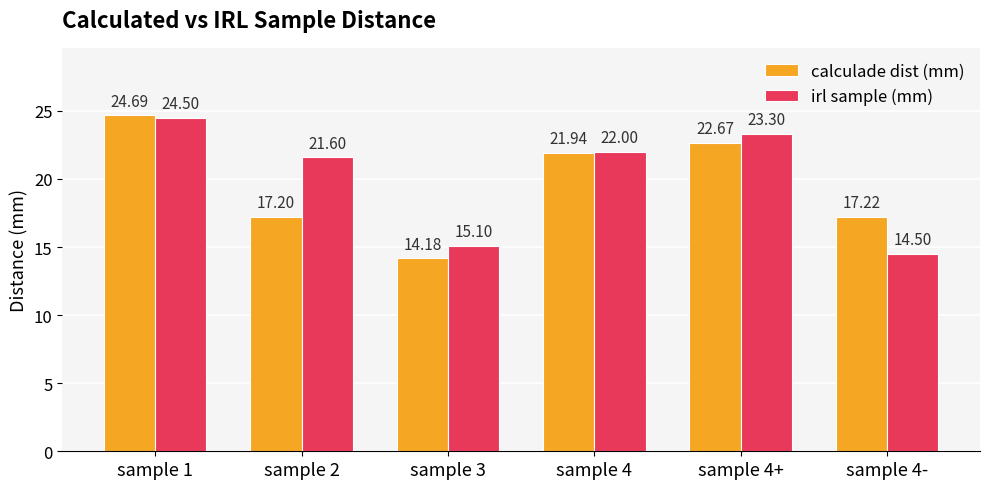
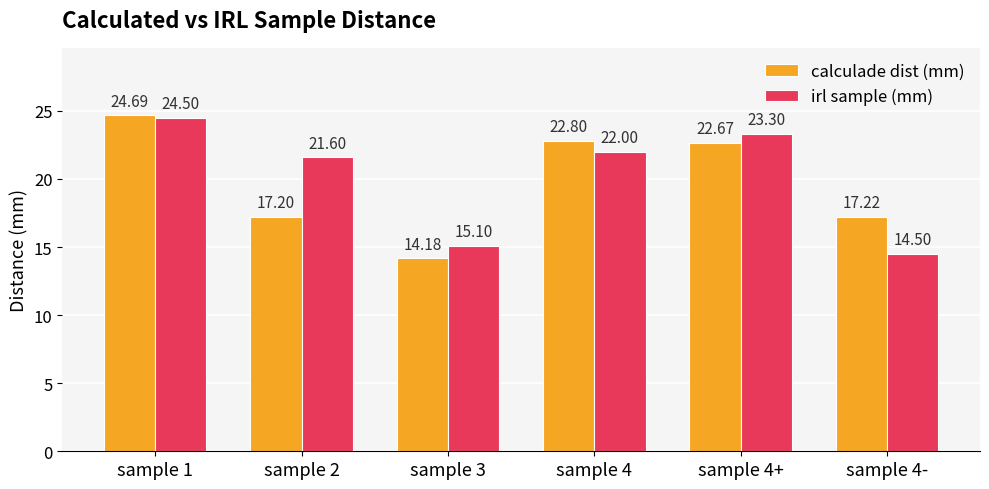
calculade dist (mm), sample 4: 21.94 -> 22.80
